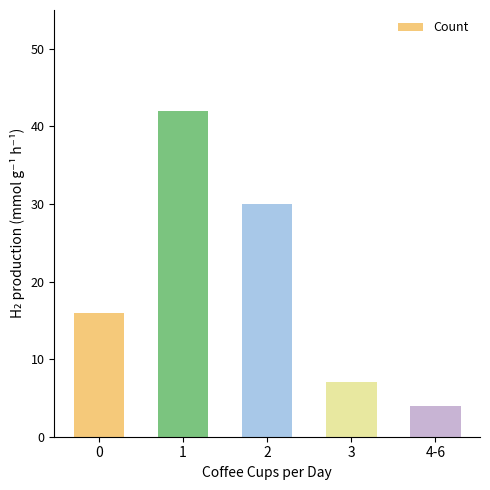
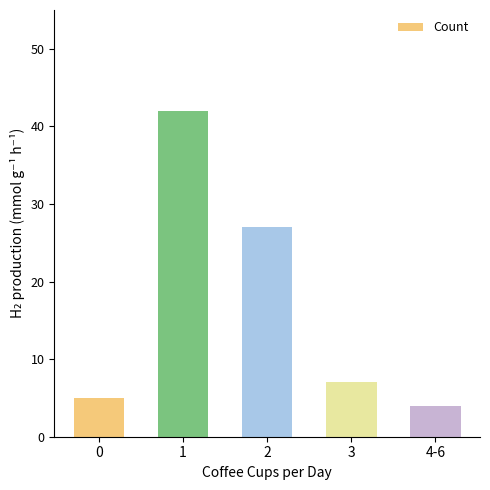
0: 16 -> 5
2: 30 -> 27
